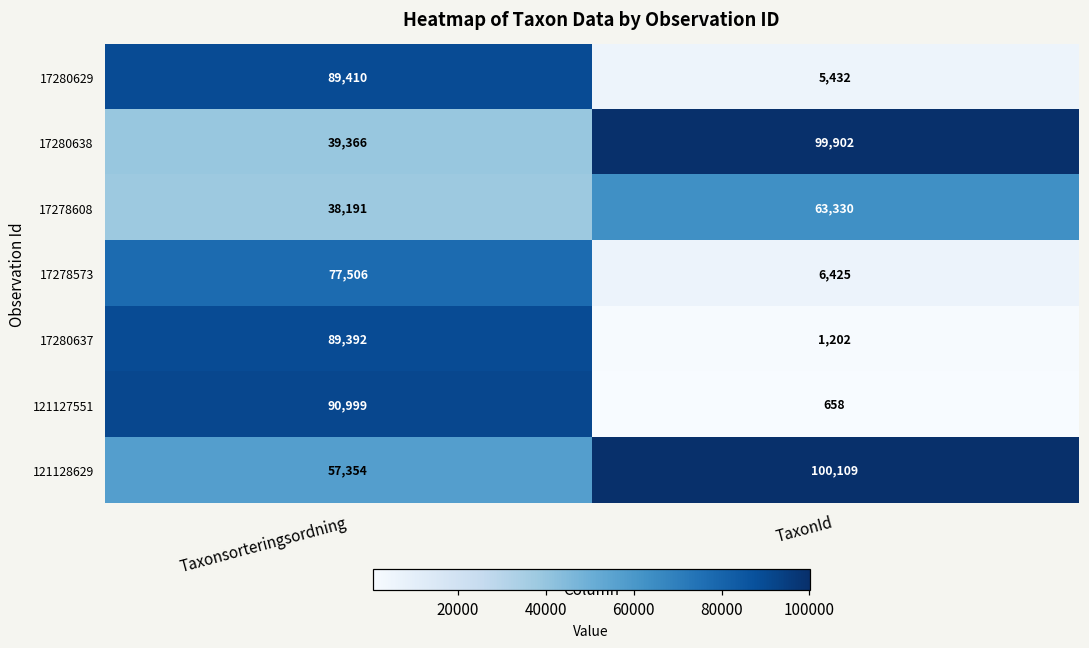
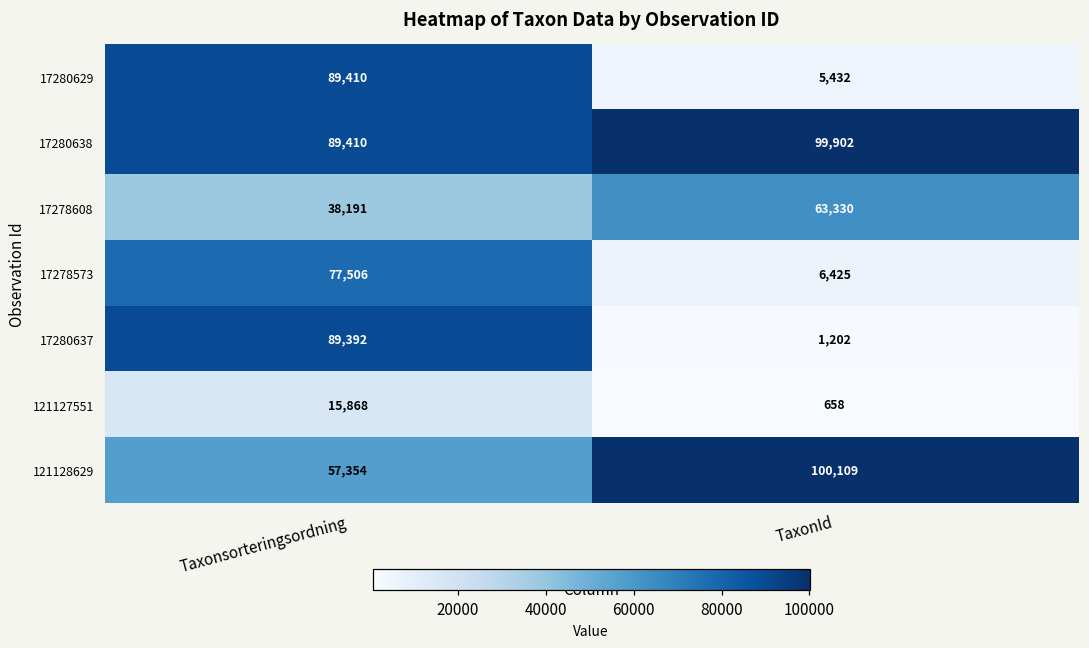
17280638, Taxonsorteringsordning: 39,366 -> 89,410
121127551, Taxonsorteringsordning: 90,999 -> 15,868
